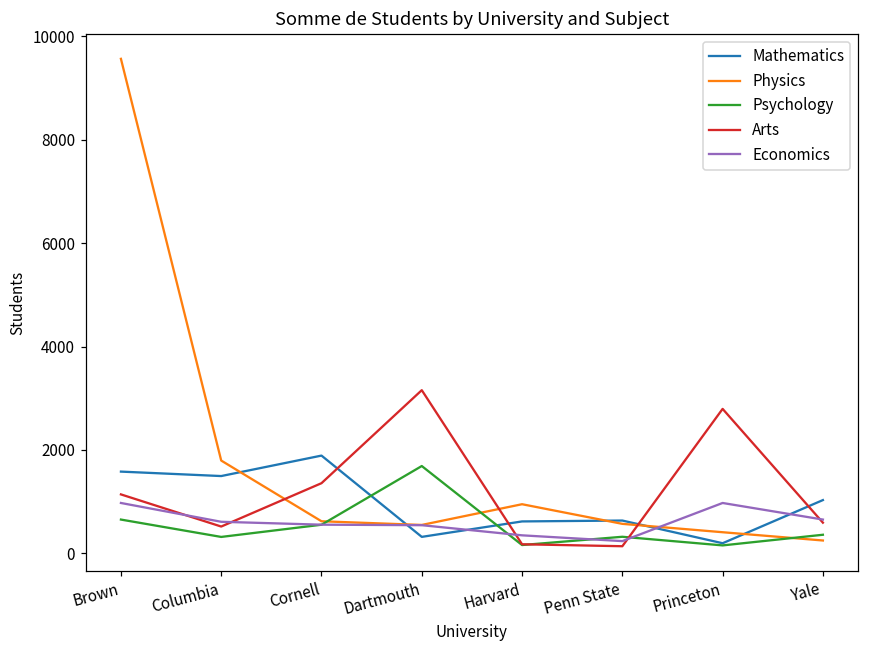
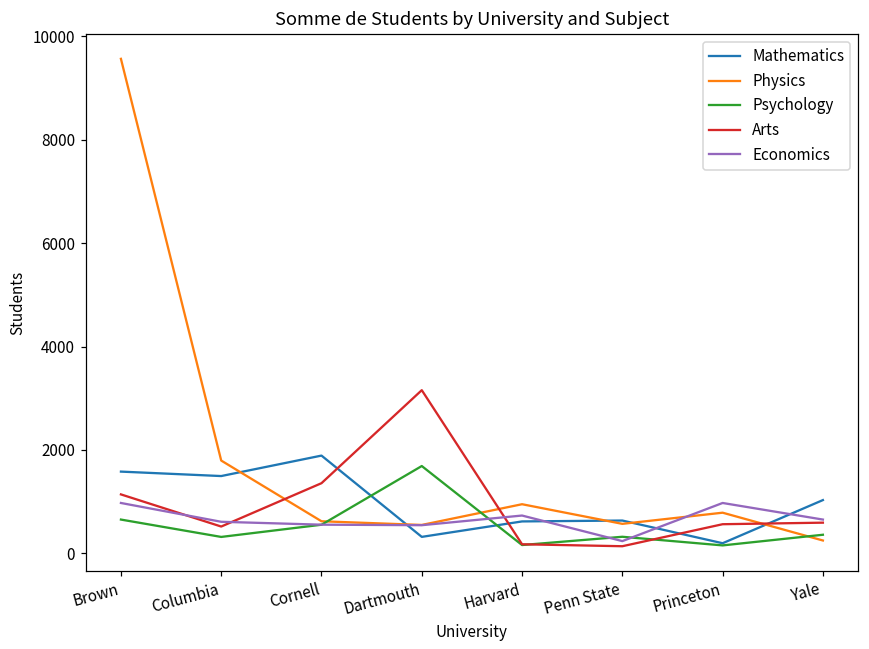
Economics, Harvard: 300 -> 700
Physics, Princeton: 400 -> 800
Arts, Princeton: 2800 -> 600
